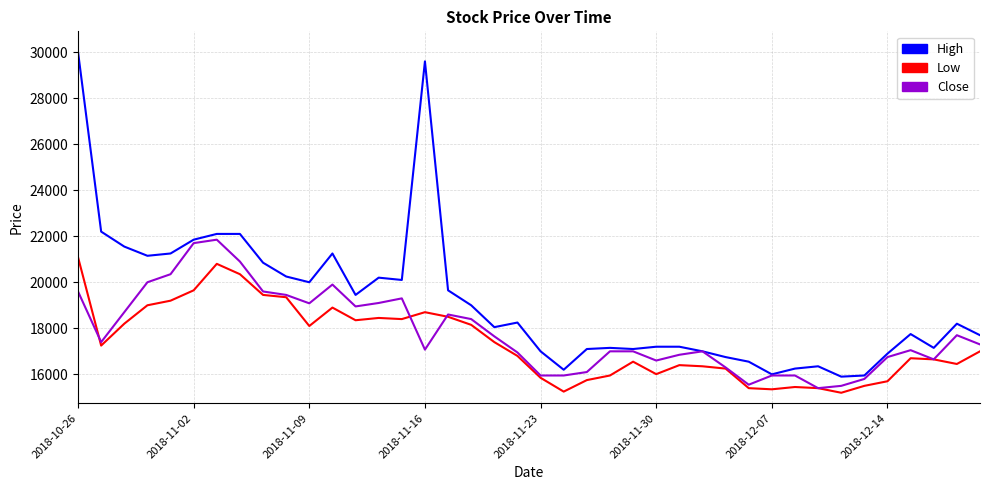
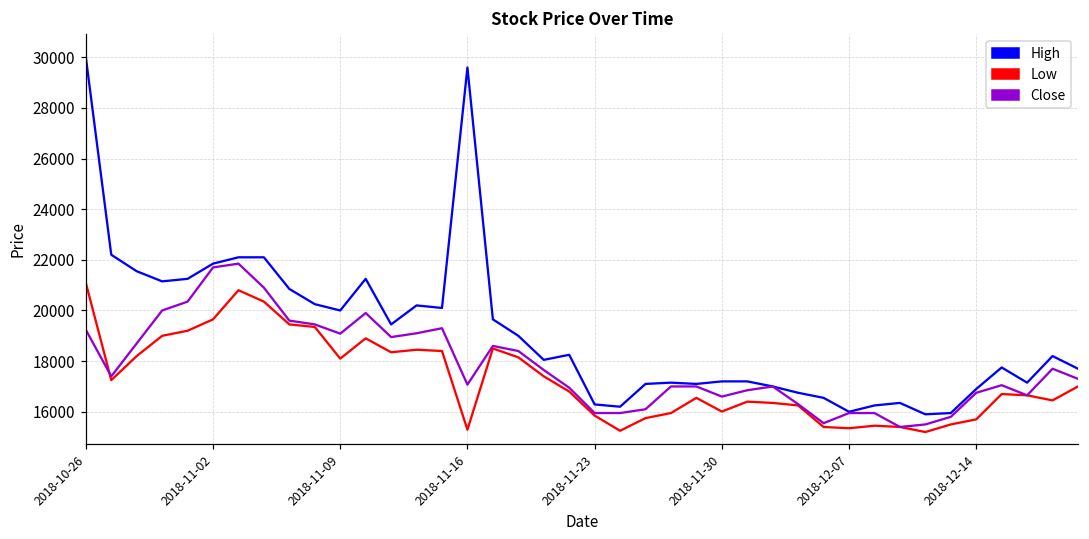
Close, 2018-10-26: 19600 -> 19200
Low, 2018-11-16: 18700 -> 15300
High, 2018-11-23: 17000 -> 16300
